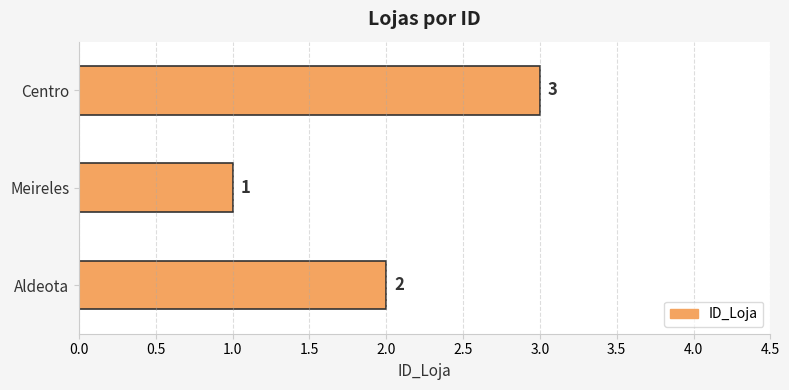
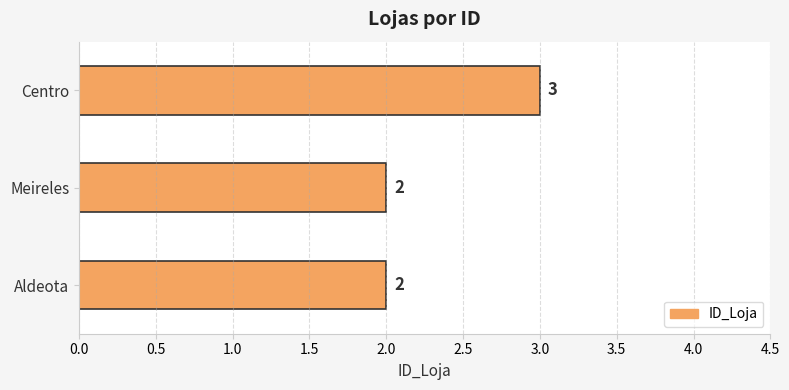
Meireles: 1 -> 2
